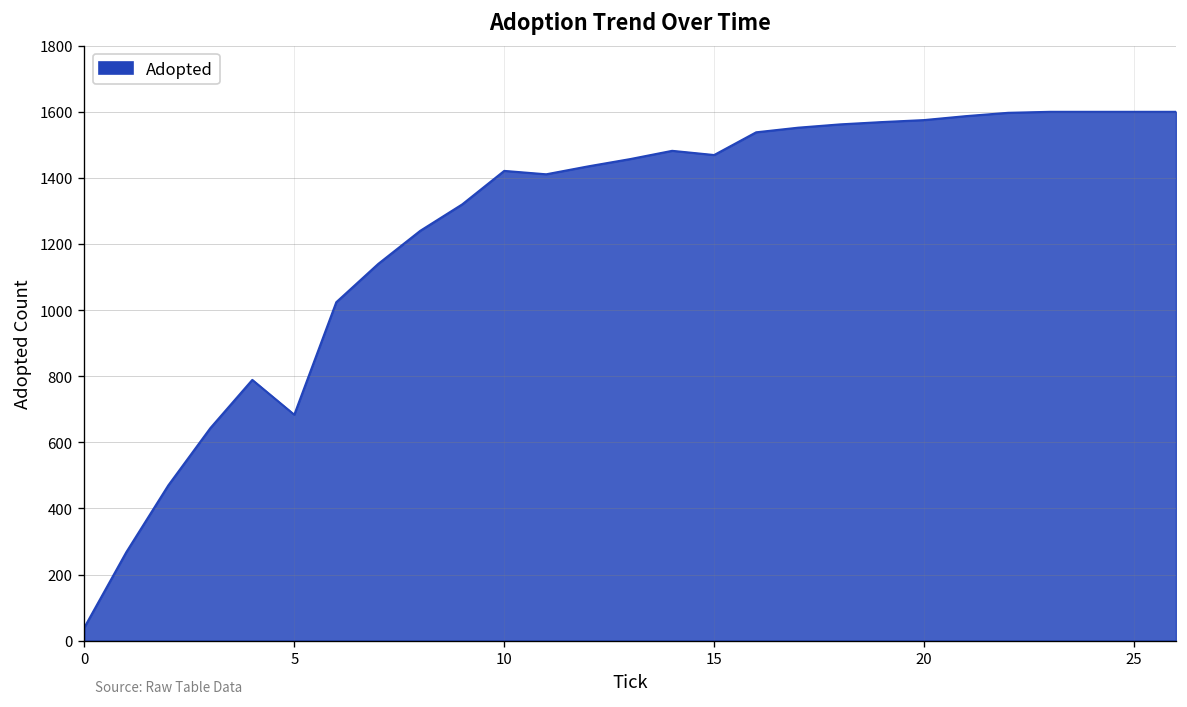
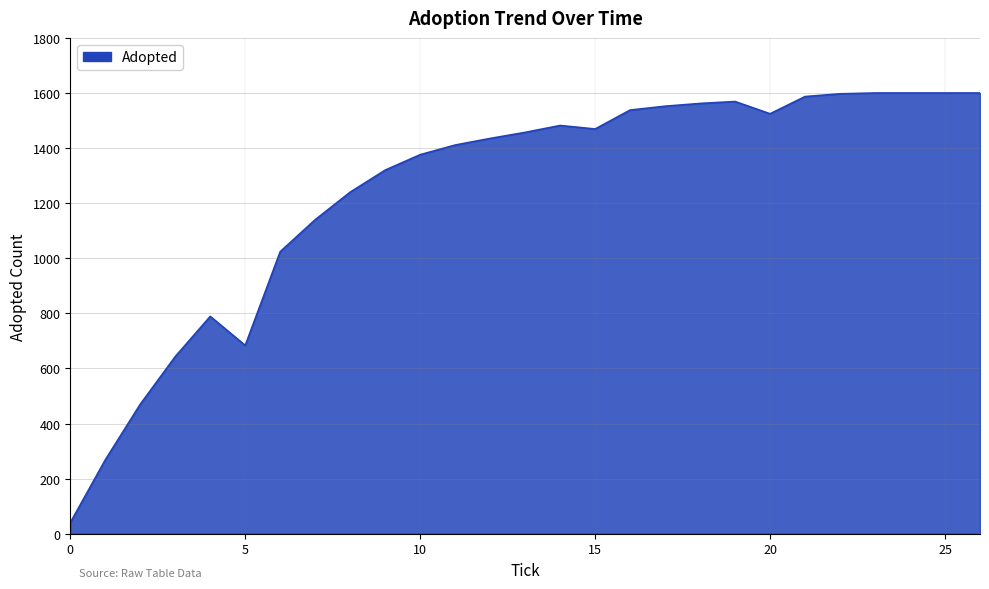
10: 1420 -> 1380
20: 1580 -> 1520
